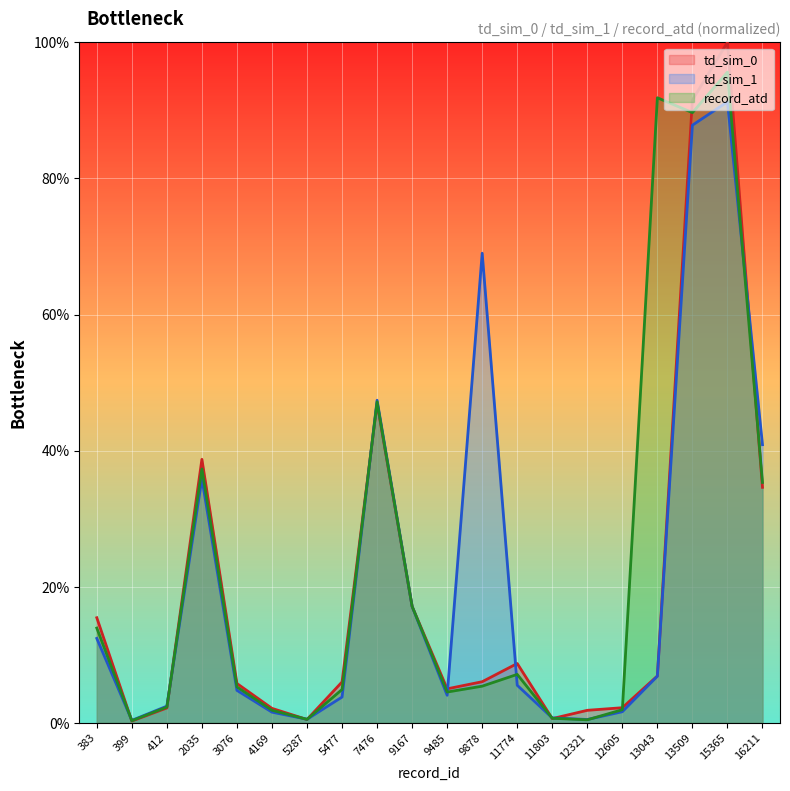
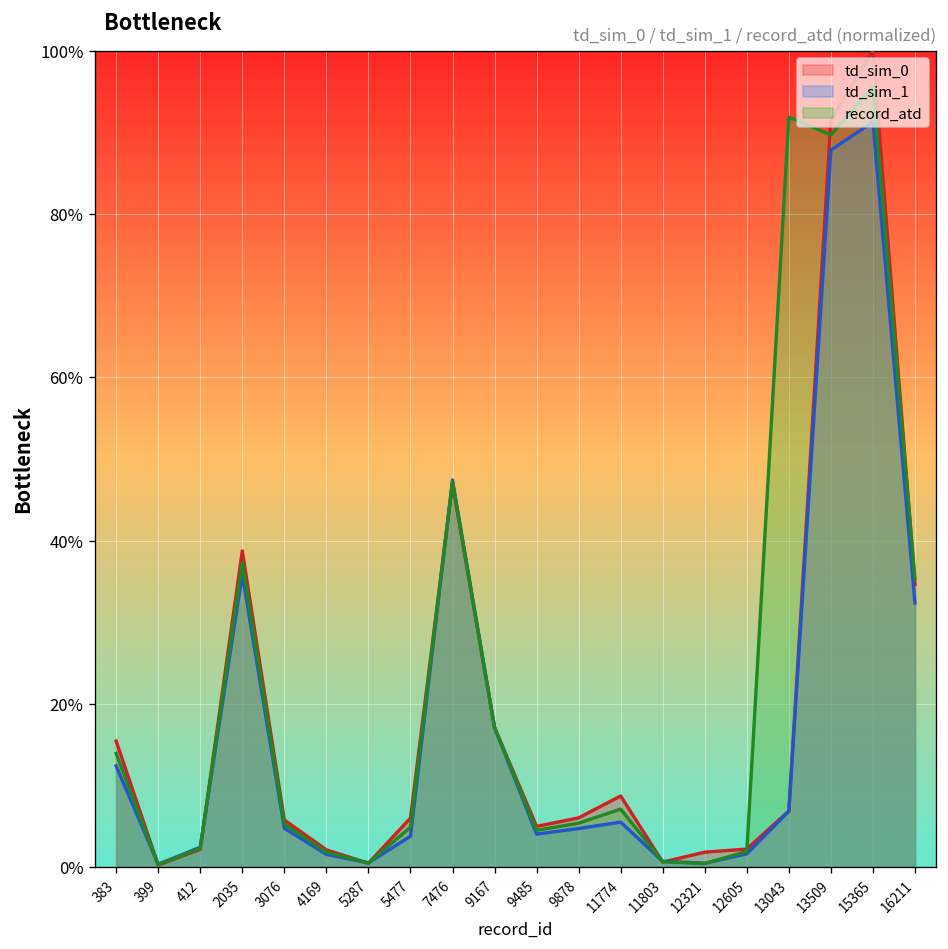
td_sim_1, 9878: 69% -> 5%
td_sim_1, 16211: 41% -> 32%
